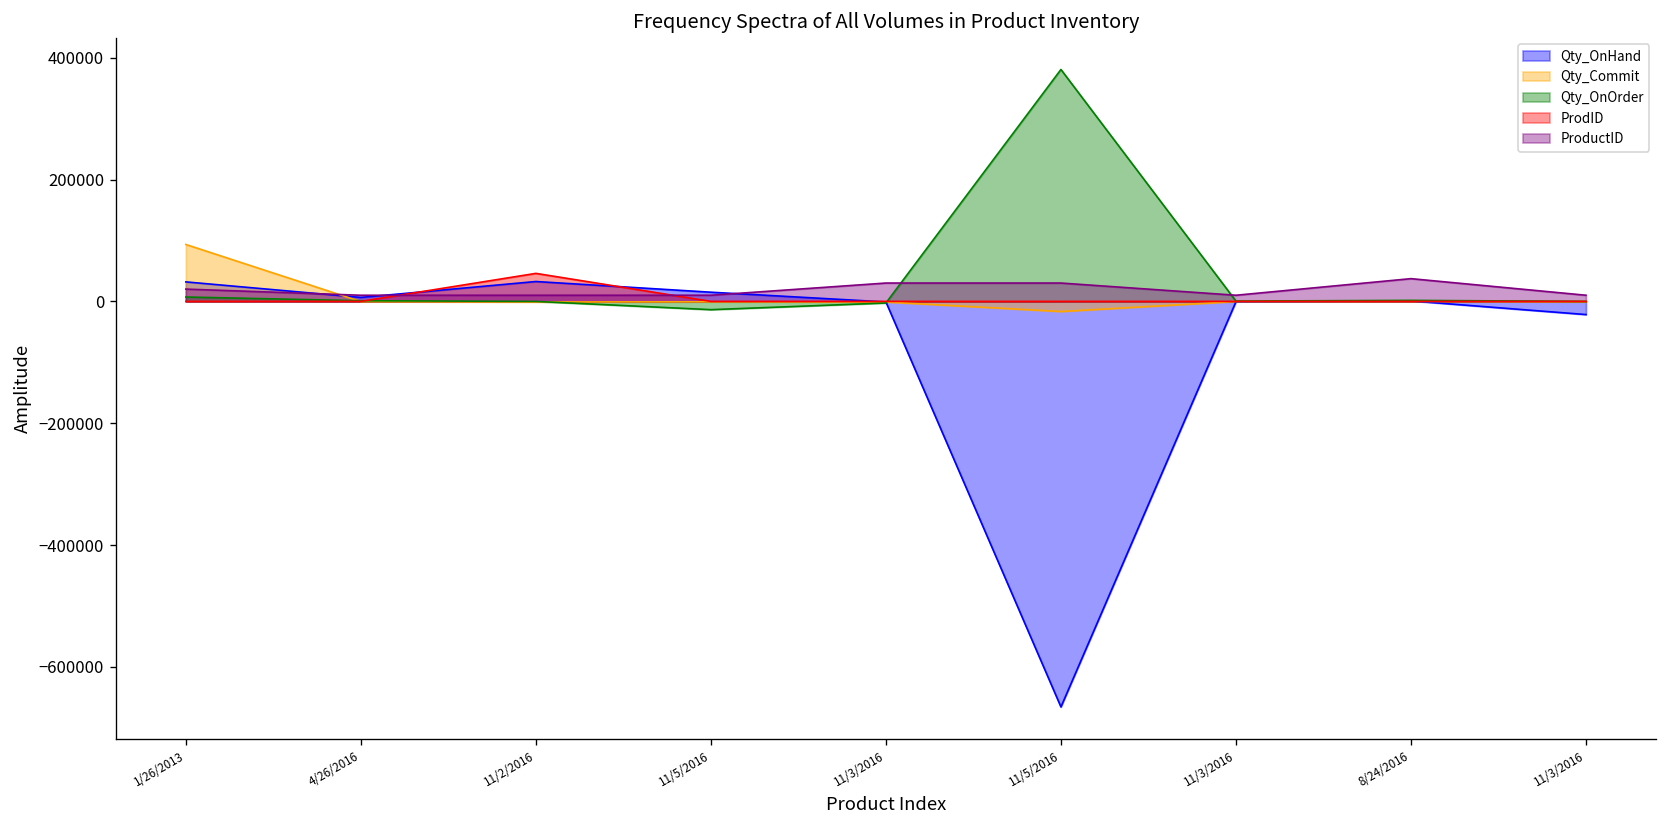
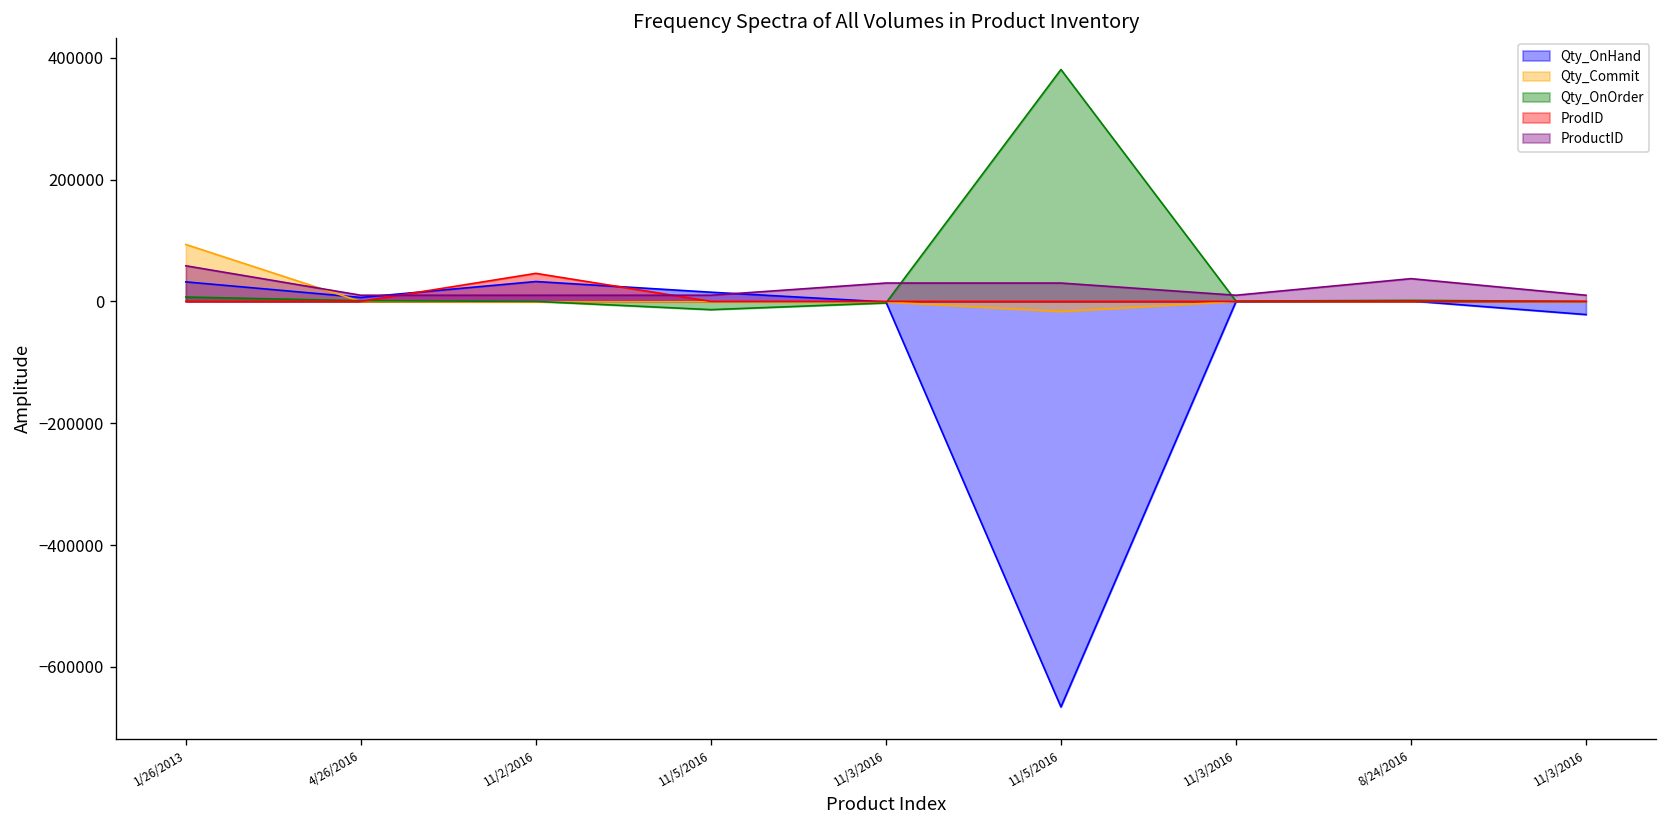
ProductID, 1/26/2013: 20000 -> 60000
